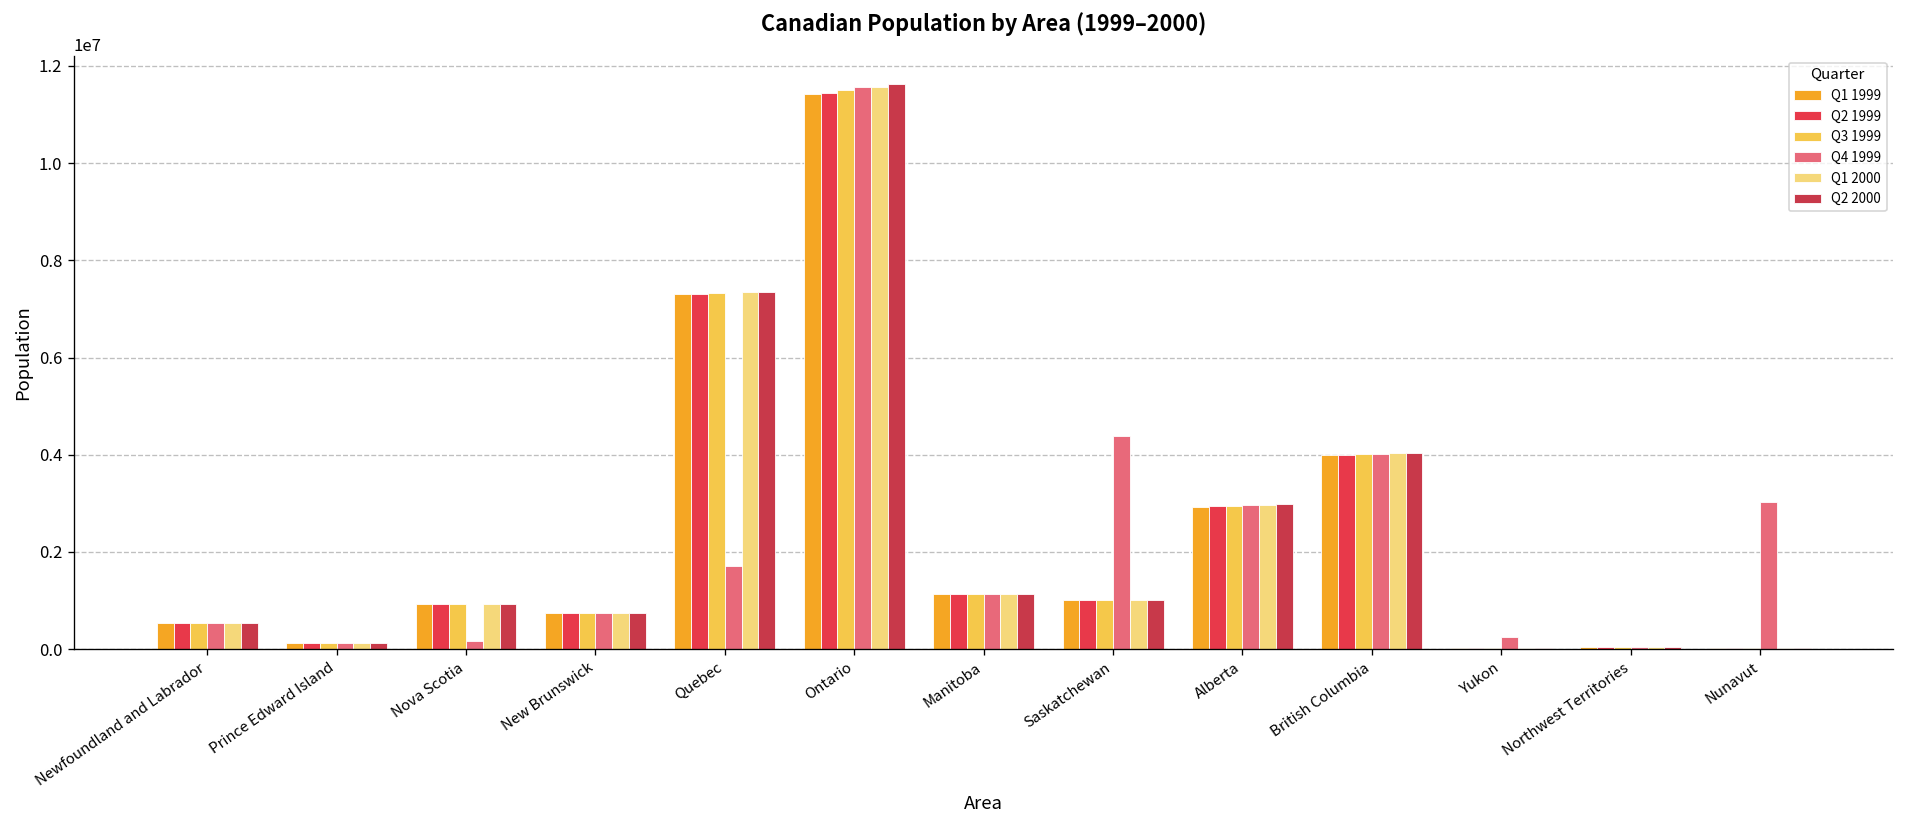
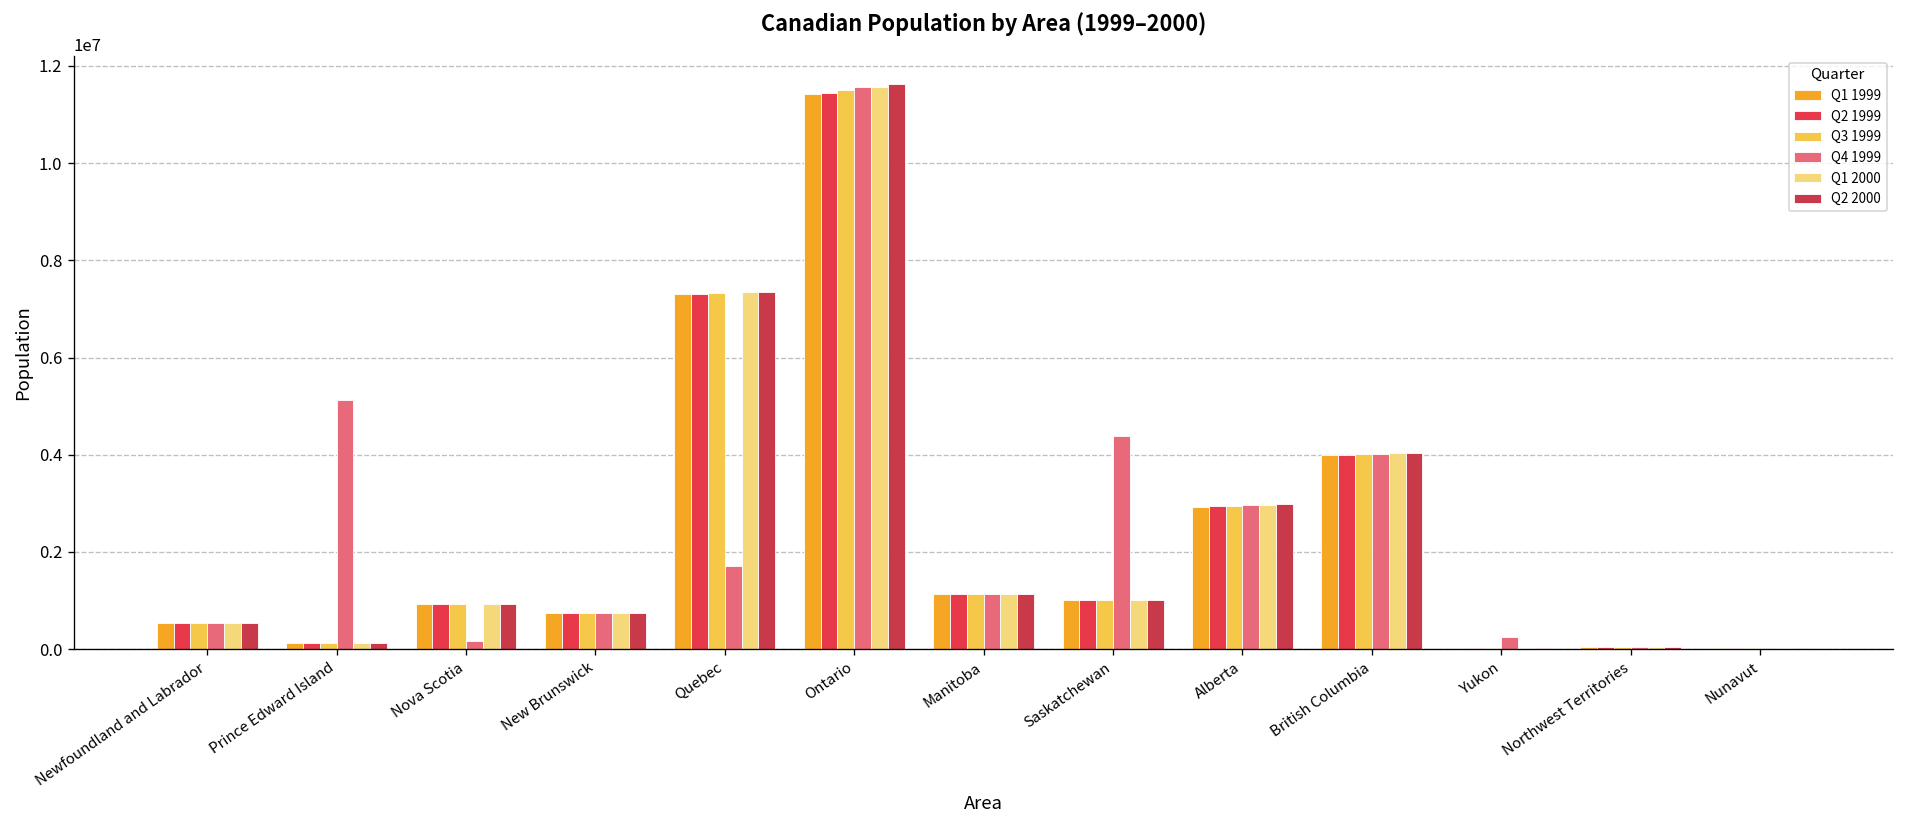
Q4 1999, Prince Edward Island: 100000 -> 5100000
Q4 1999, Nunavut: 3000000 -> 0
